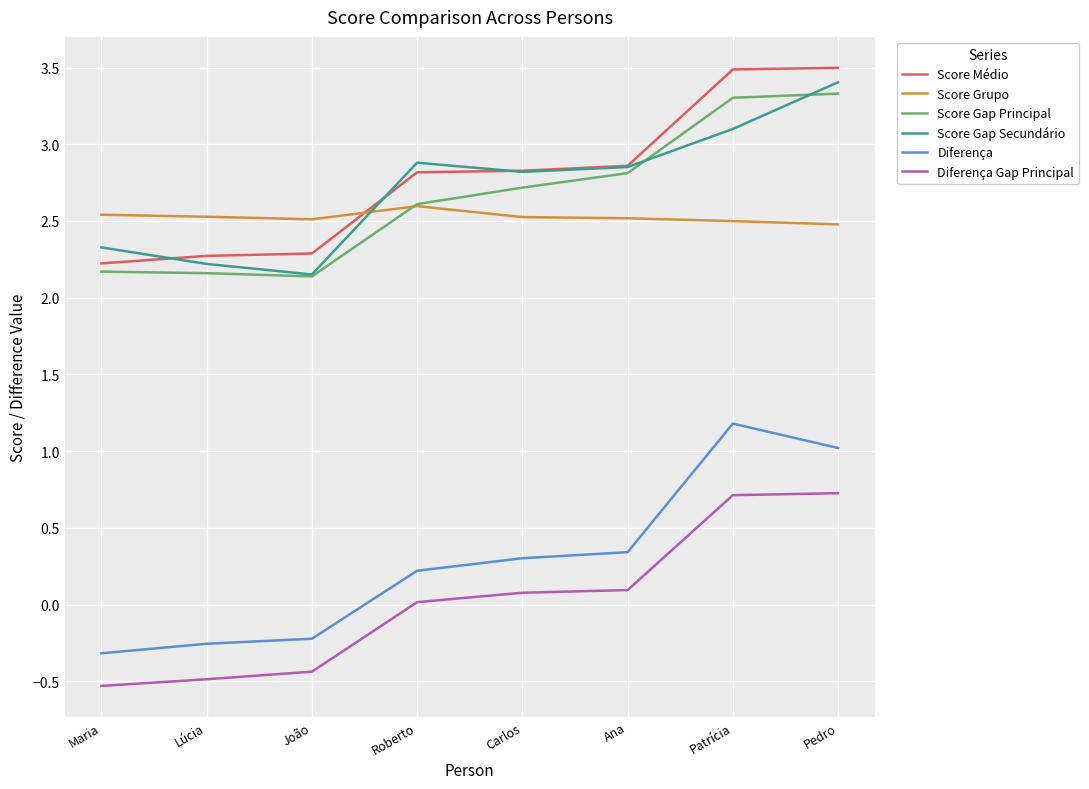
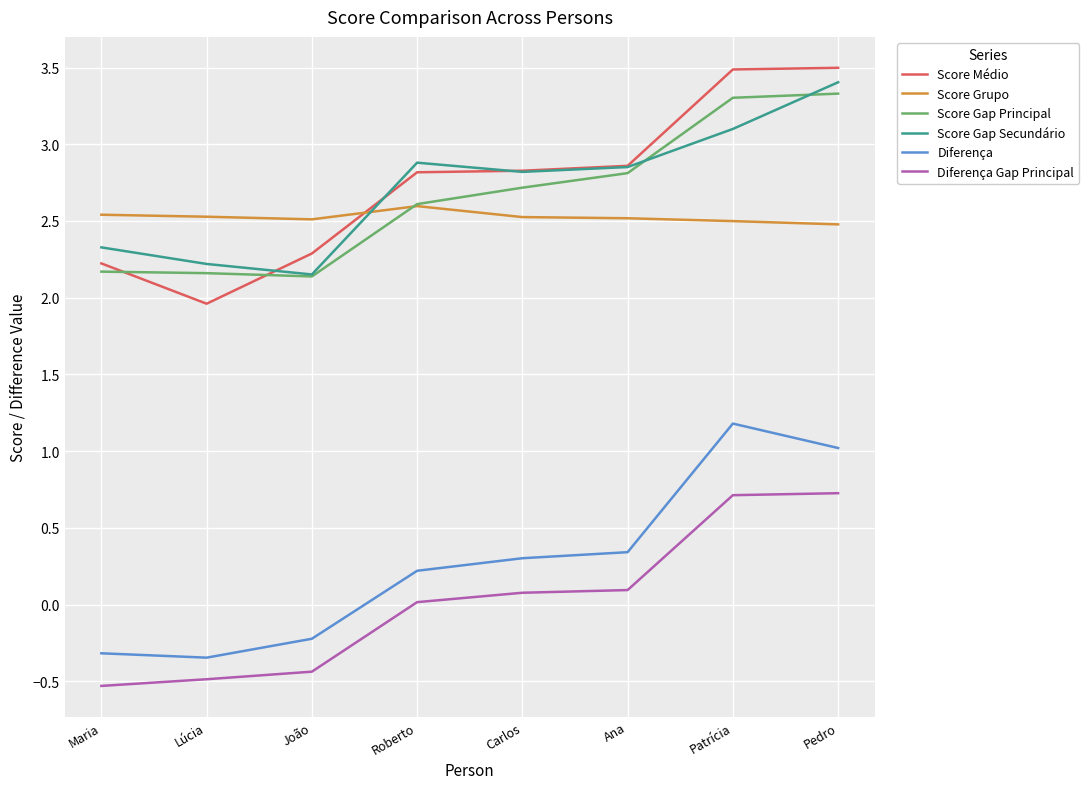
Score Médio, Lúcia: 2.27 -> 1.96
Diferença, Lúcia: -0.26 -> -0.35
